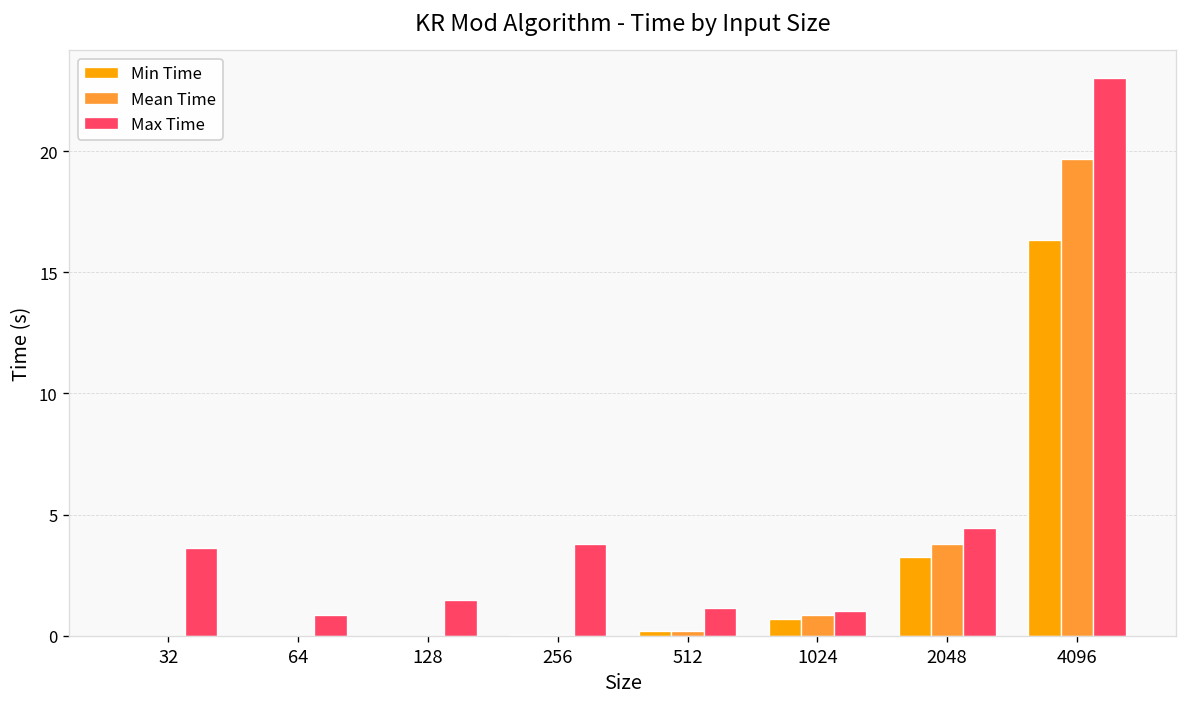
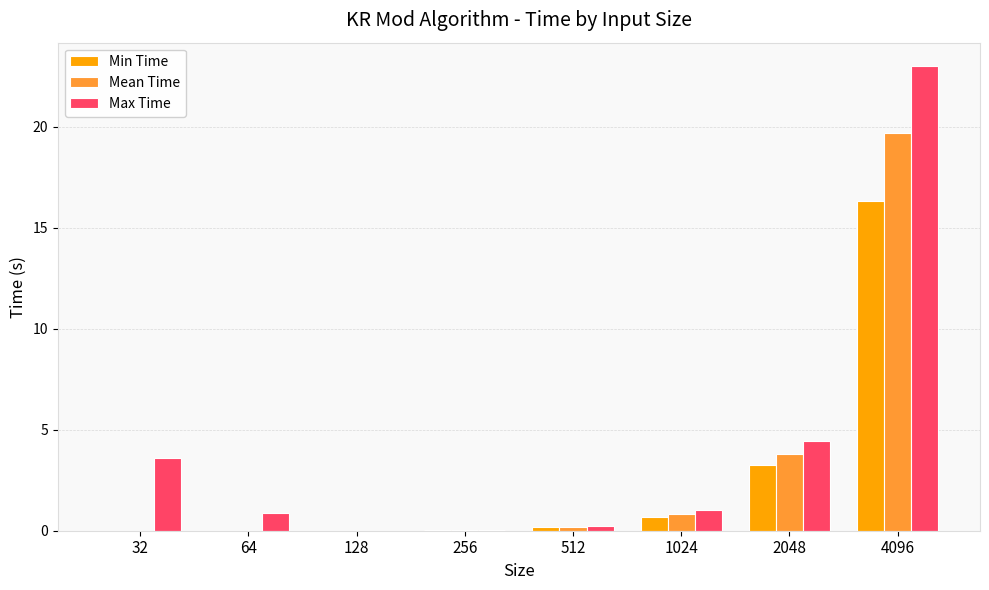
Max Time, 128: 1.5 -> 0.0
Max Time, 256: 3.8 -> 0.0
Max Time, 512: 1.2 -> 0.2
